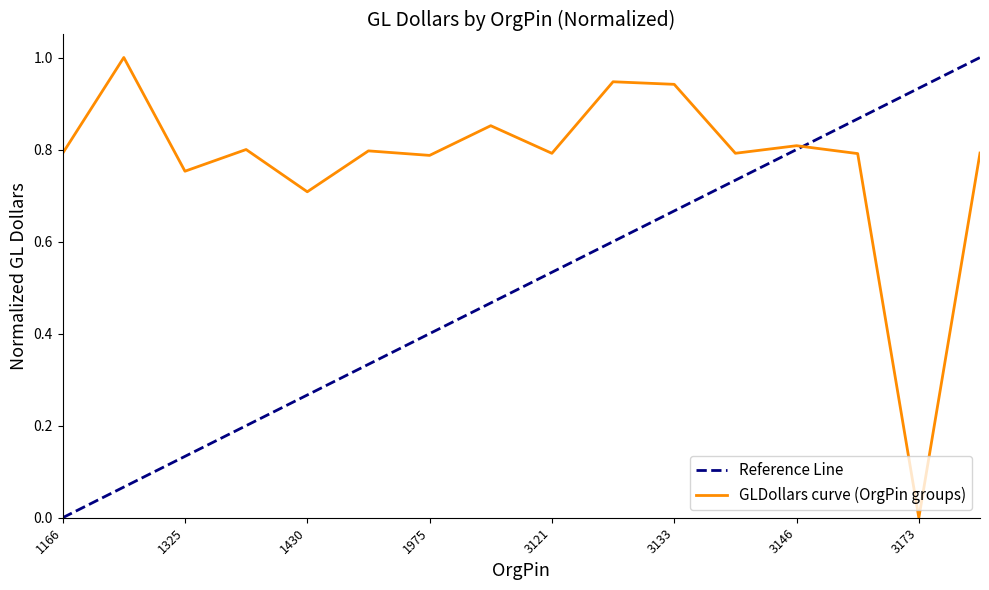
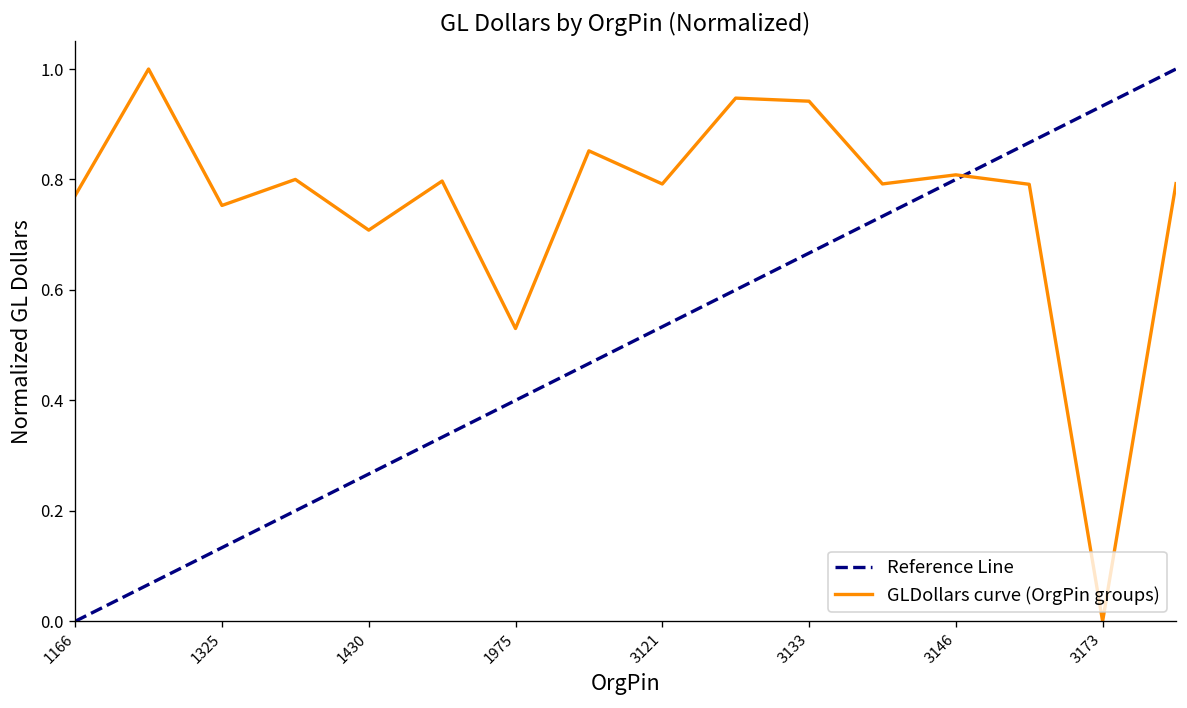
GLDollars curve (OrgPin groups), 1166: 0.79 -> 0.77
GLDollars curve (OrgPin groups), 1975: 0.79 -> 0.53
